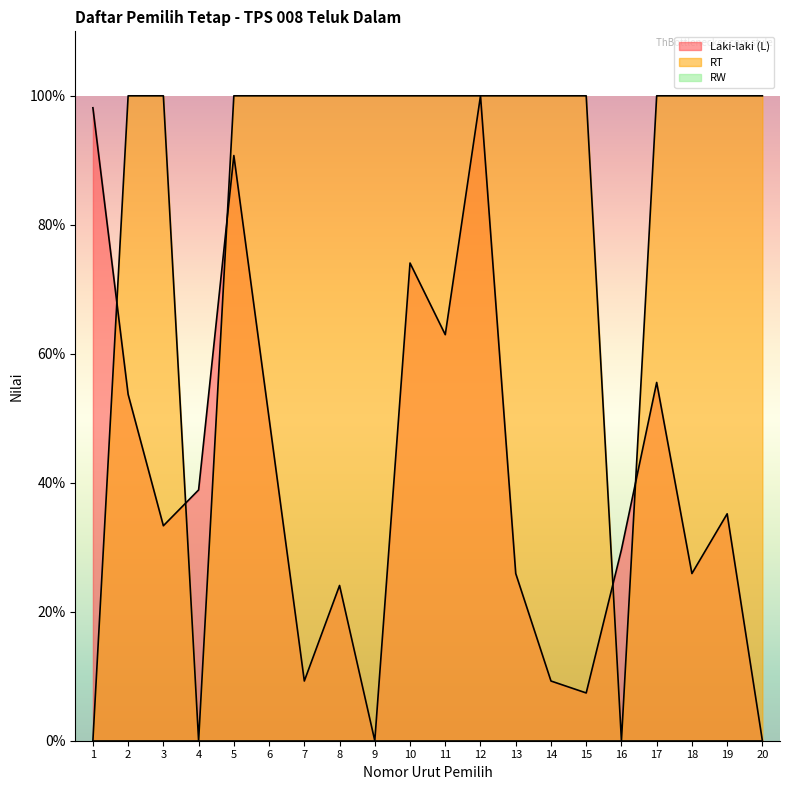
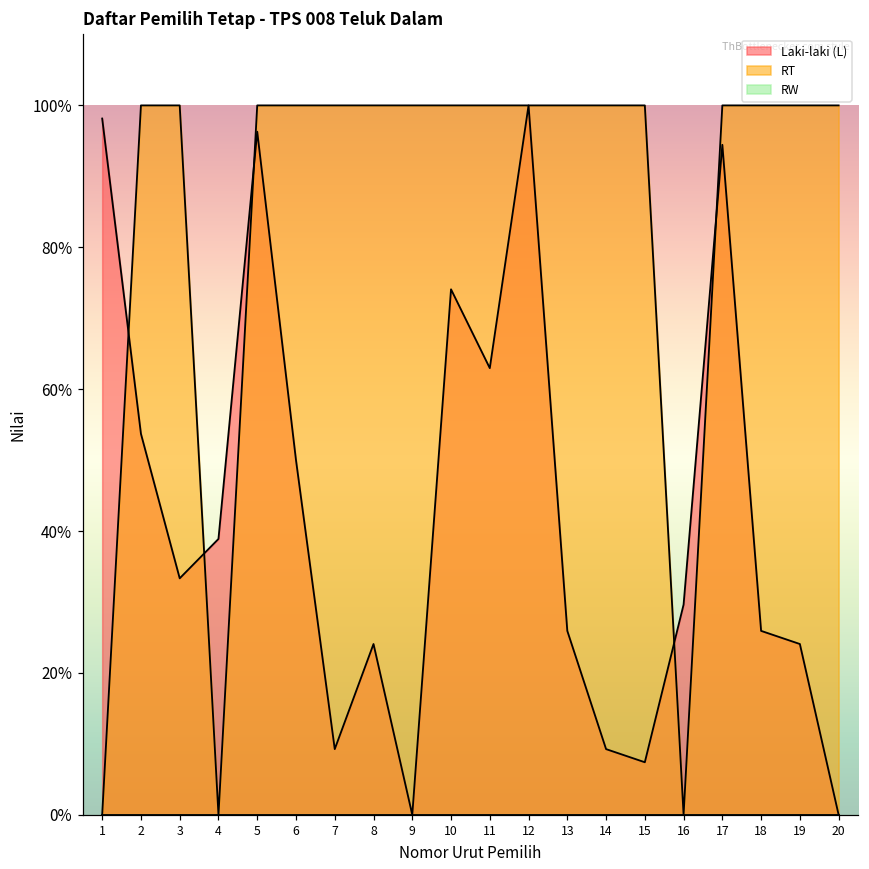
Laki-laki (L), 5: 91% -> 96%
Laki-laki (L), 17: 56% -> 94%
Laki-laki (L), 19: 35% -> 24%
